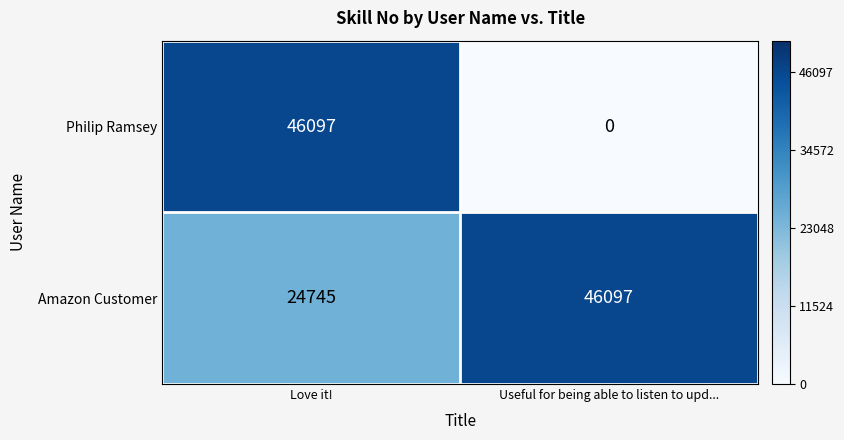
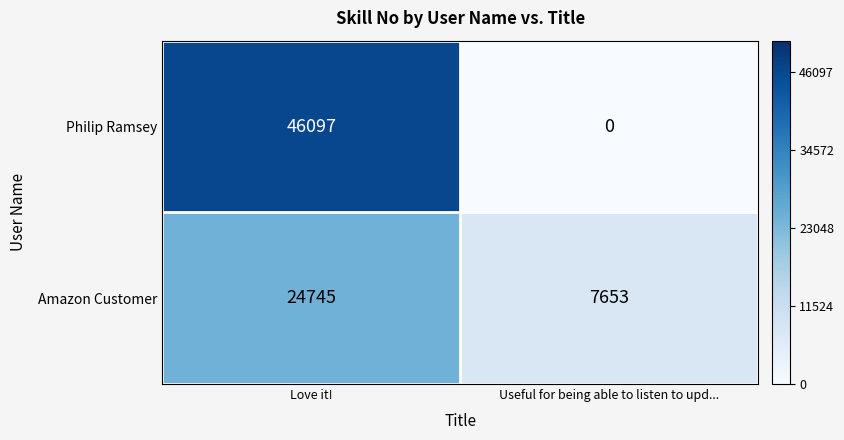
Amazon Customer, Useful for being able to listen to upd...: 46097 -> 7653
